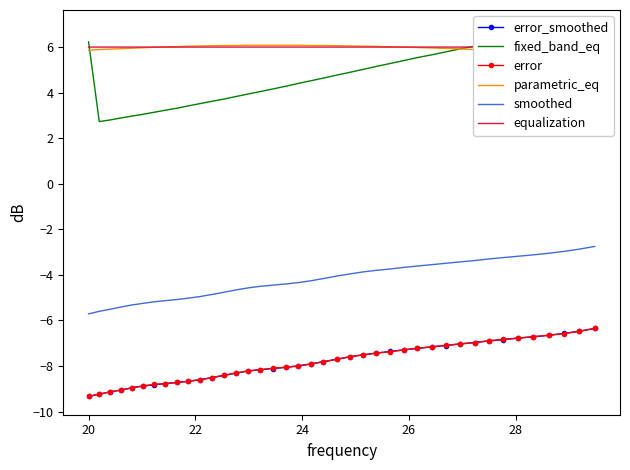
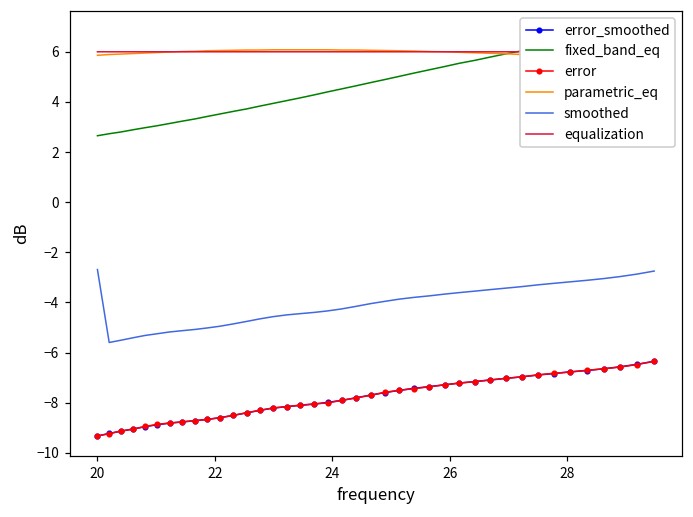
fixed_band_eq, 20: 6.2 -> 2.7
smoothed, 20: -5.7 -> -2.7
